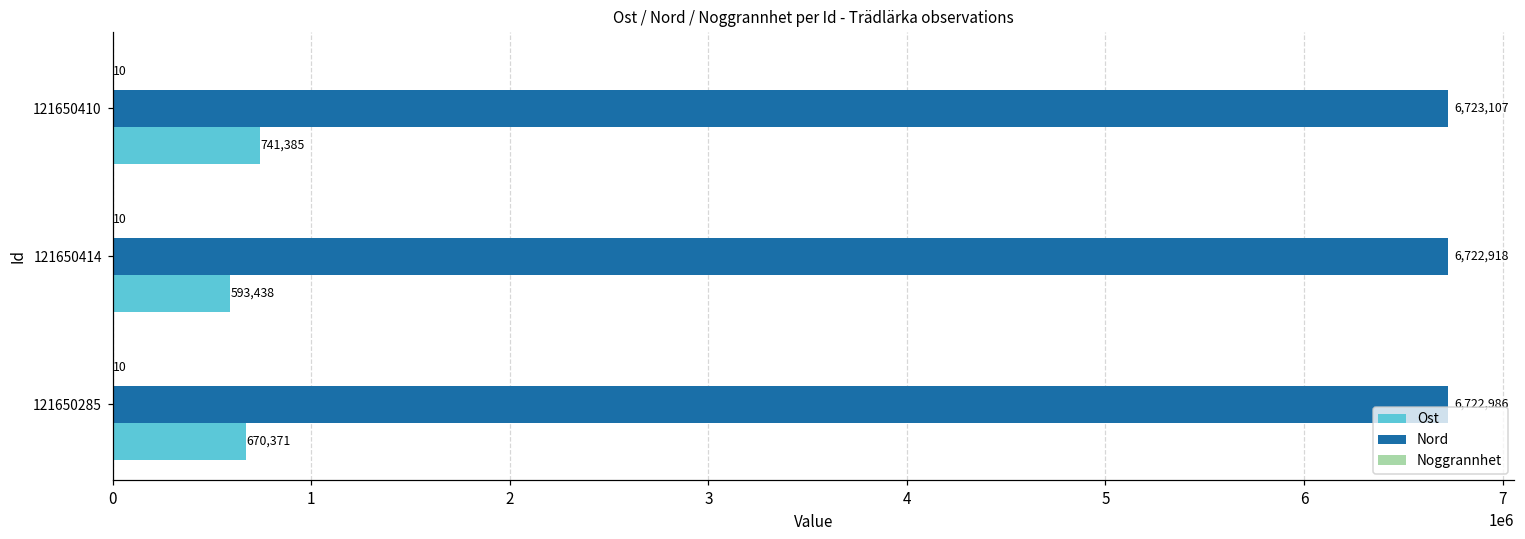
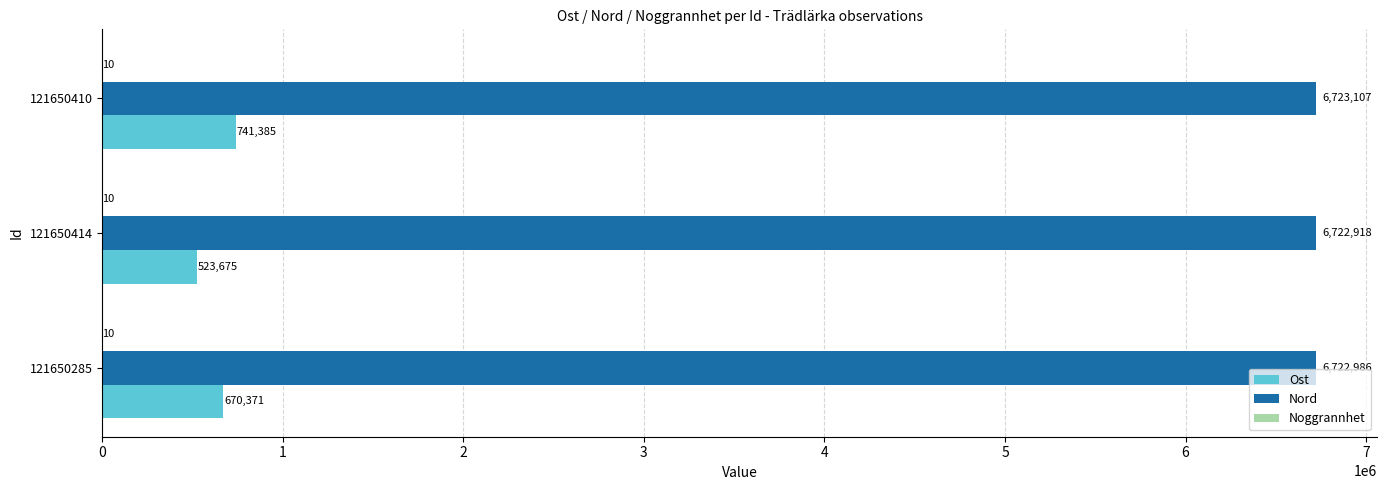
Ost, 121650414: 593,438 -> 523,675
